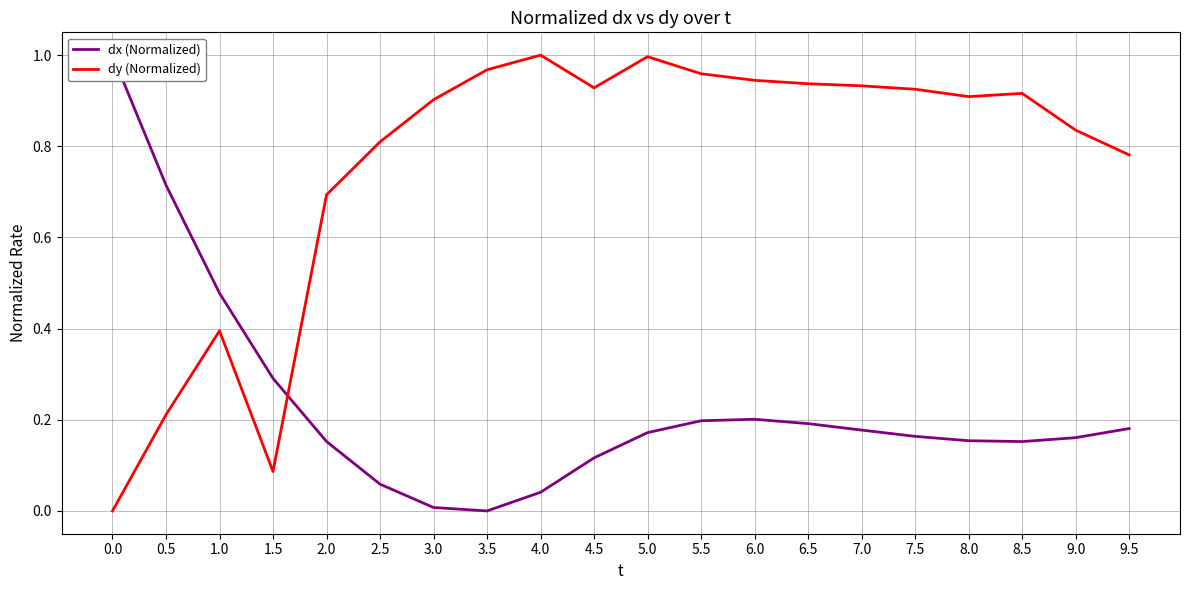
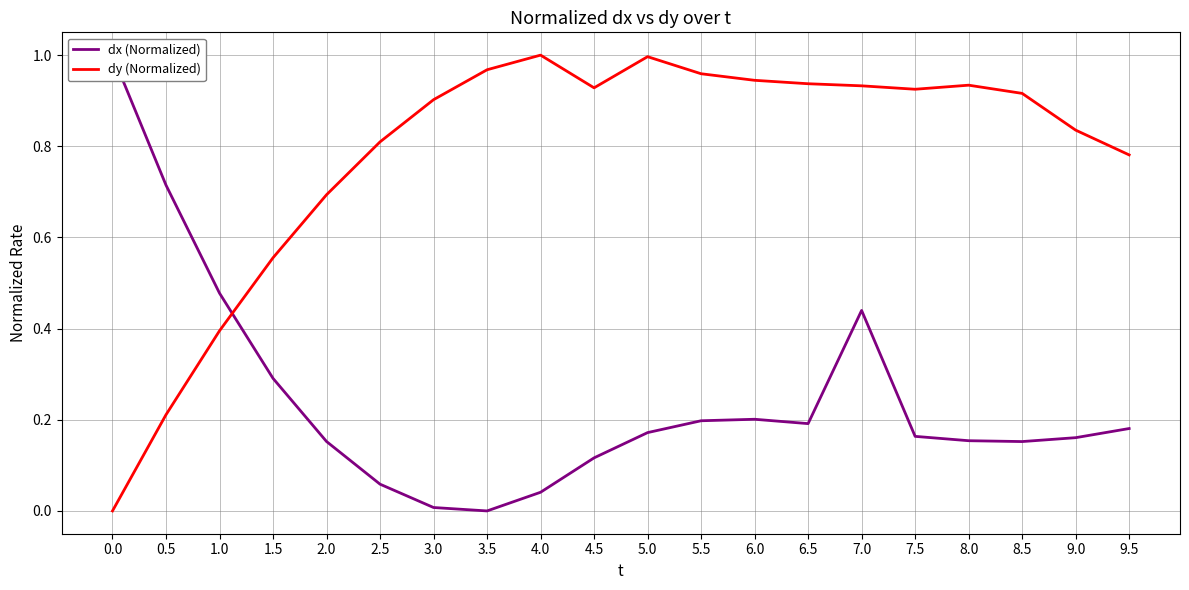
dy (Normalized), 1.5: 0.09 -> 0.56
dx (Normalized), 7.0: 0.18 -> 0.44
dy (Normalized), 8.0: 0.91 -> 0.93
